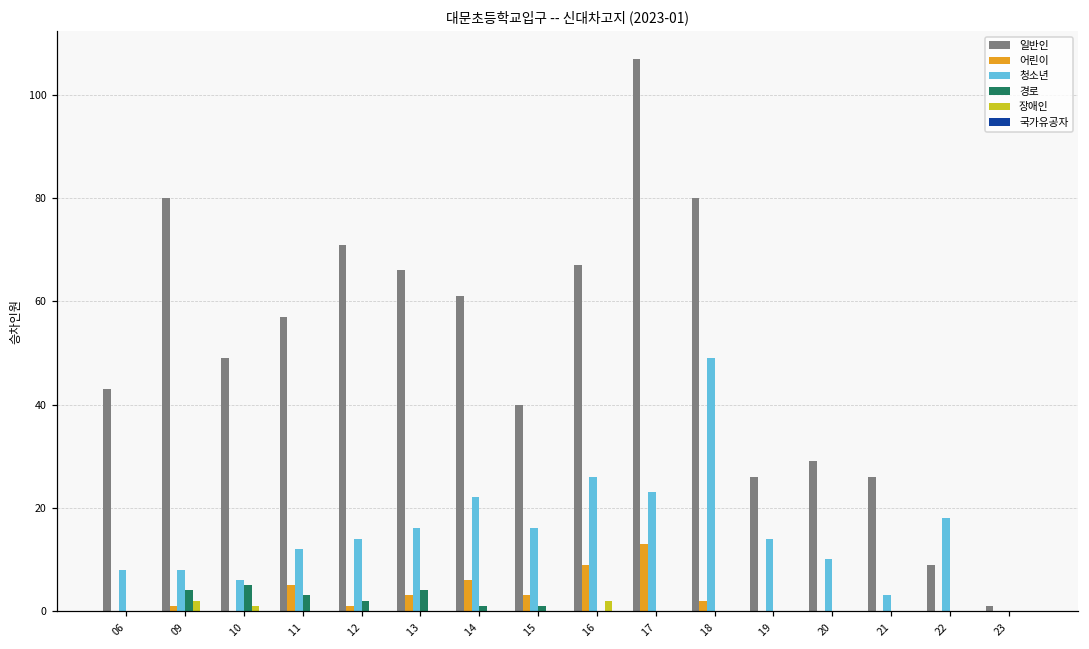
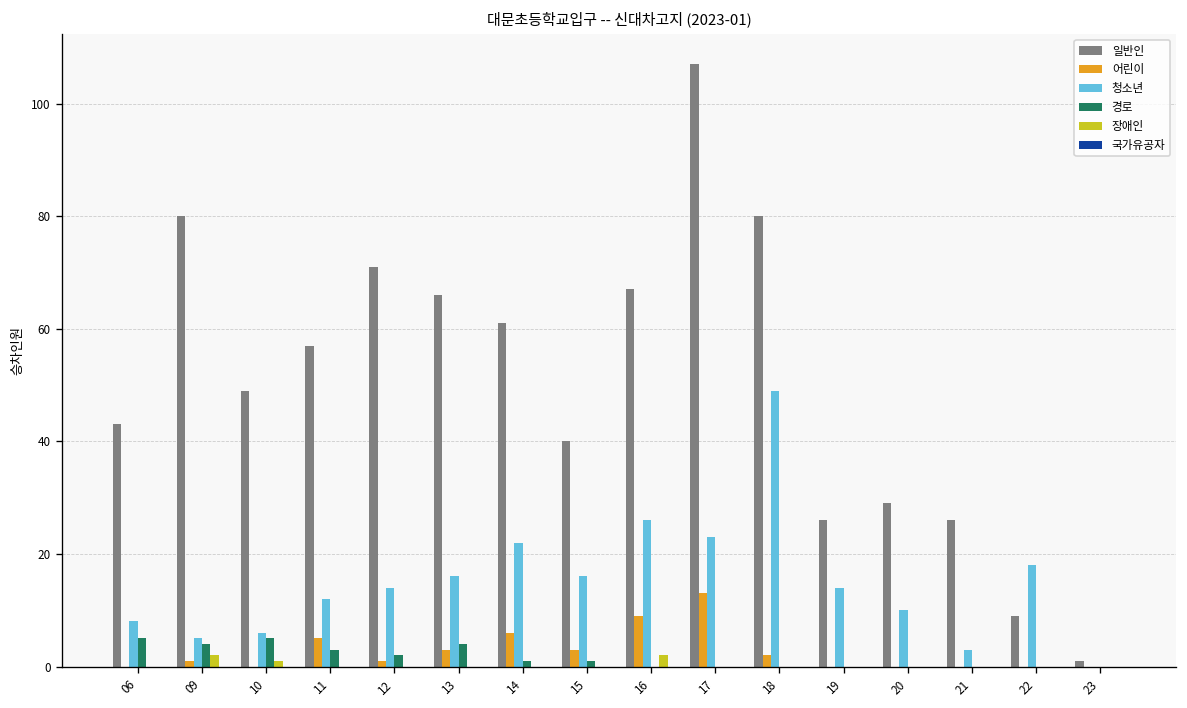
경로, 06: 0 -> 5
청소년, 09: 8 -> 5
